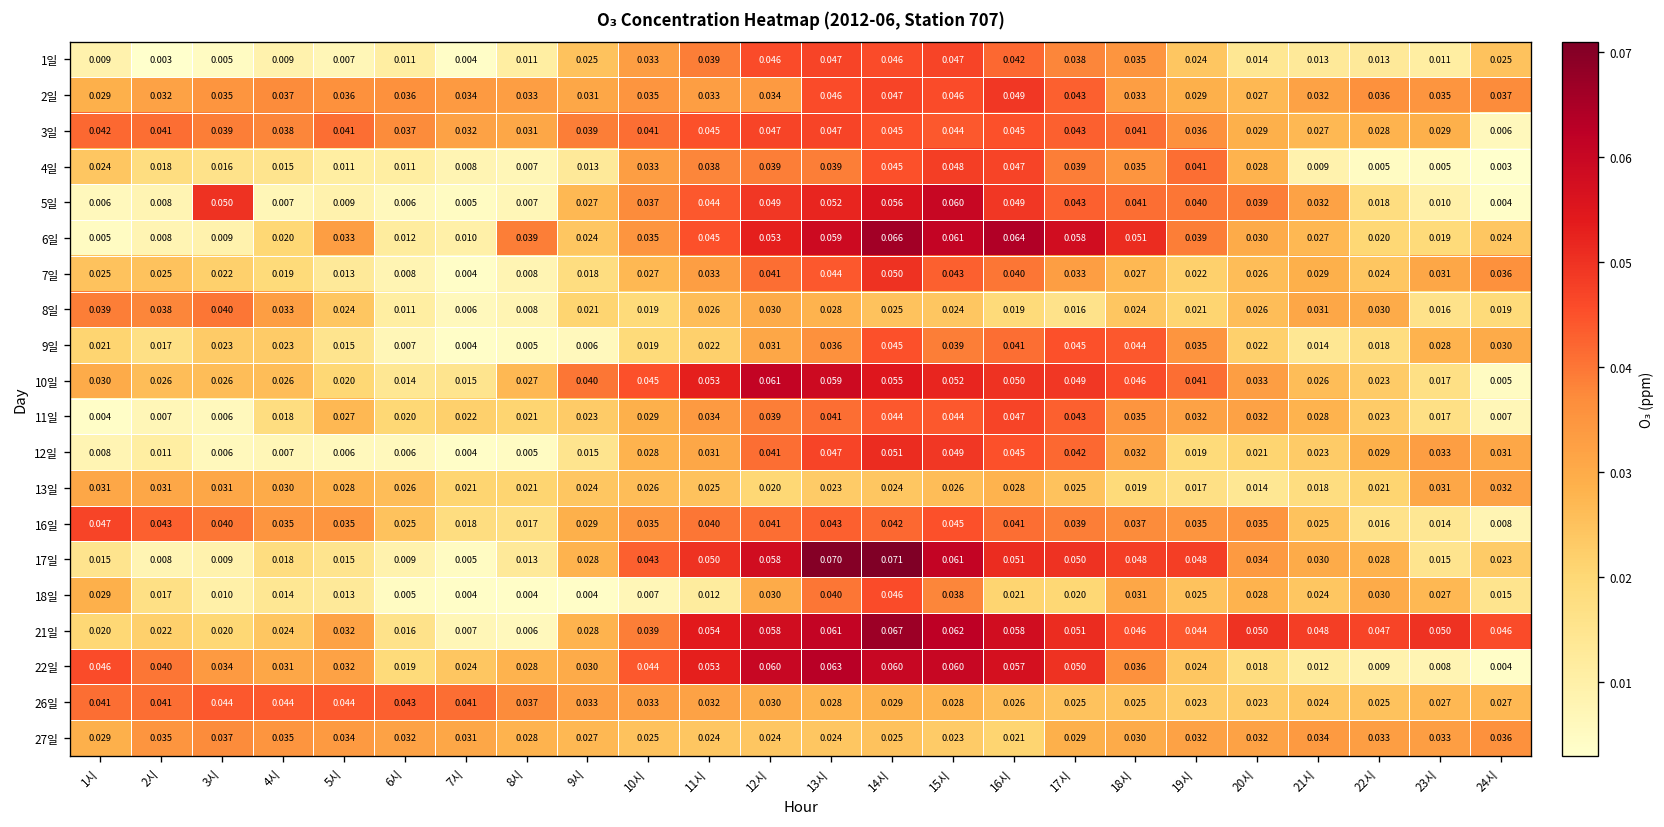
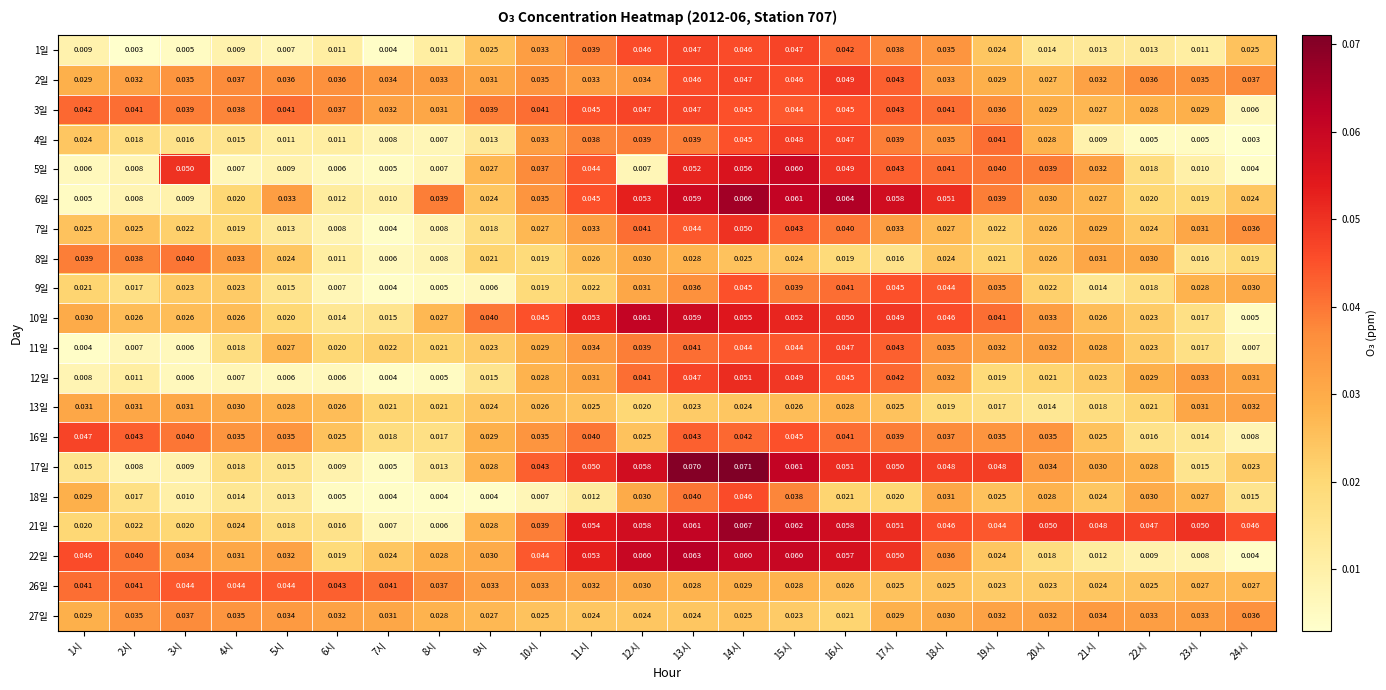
5일, 12시: 0.049 -> 0.007
16일, 12시: 0.041 -> 0.025
21일, 5시: 0.032 -> 0.018
